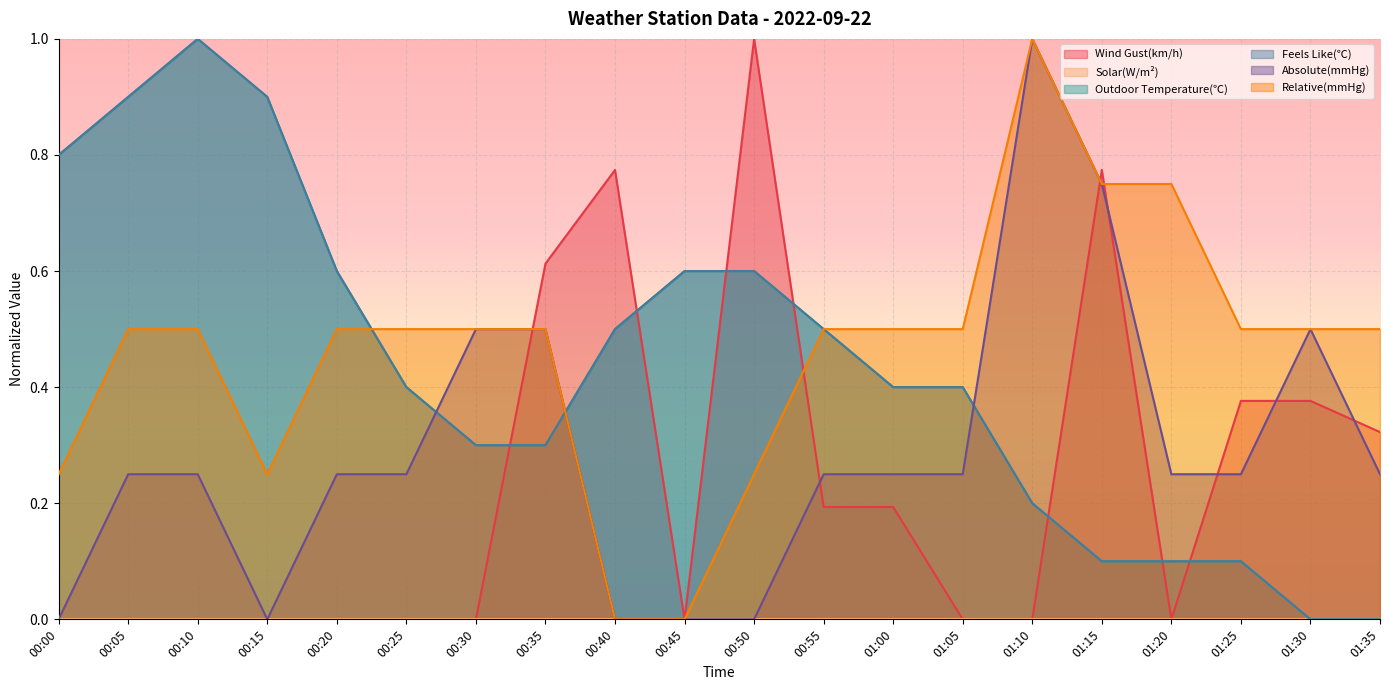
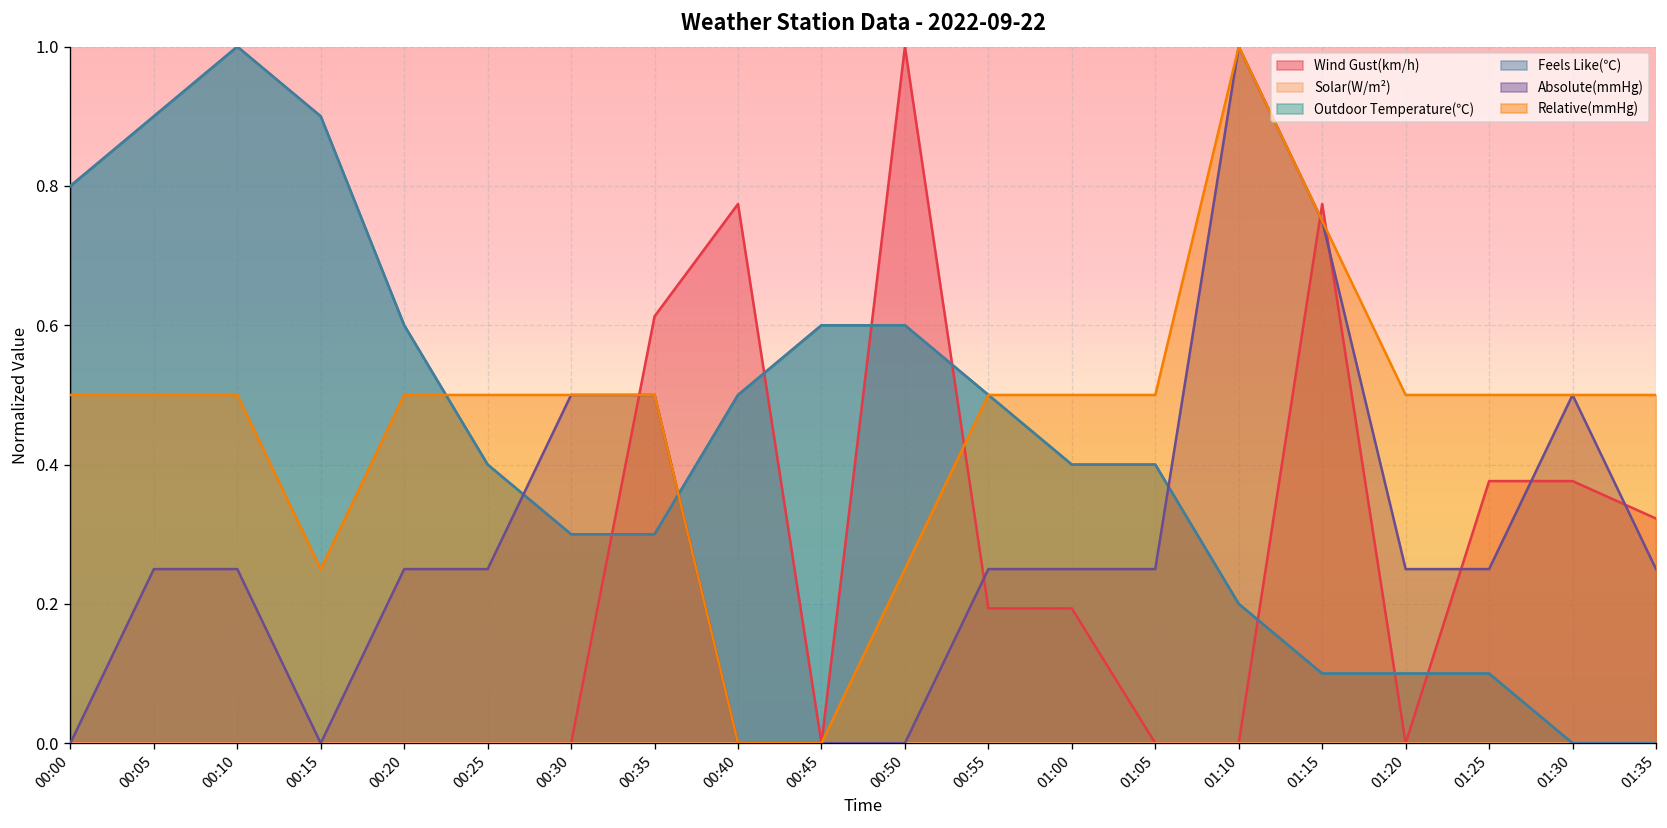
Relative(mmHg), 00:00: 0.25 -> 0.50
Relative(mmHg), 01:20: 0.75 -> 0.50
